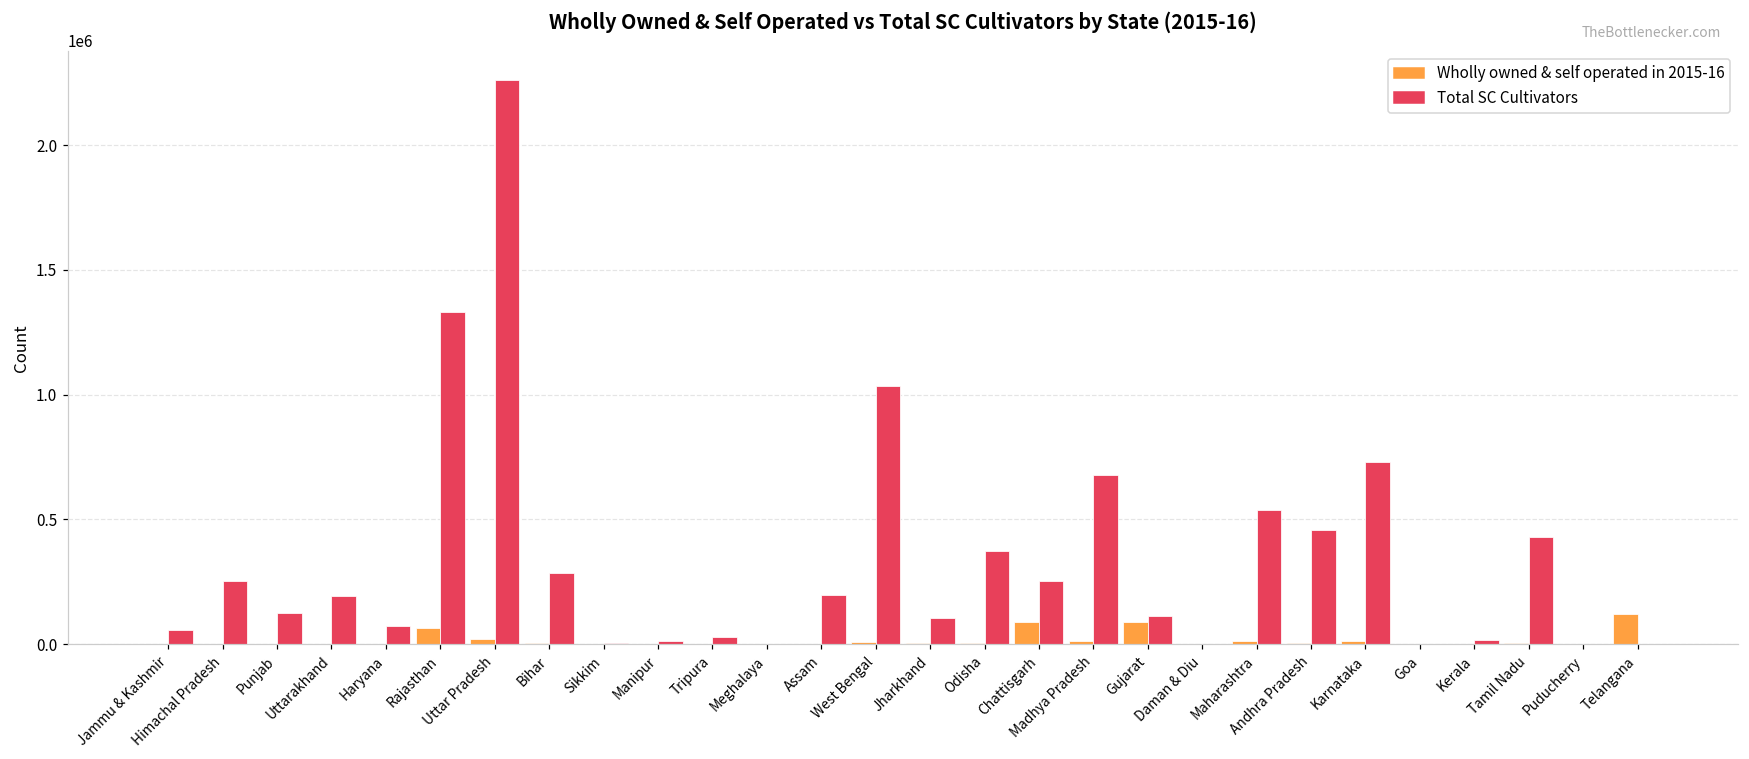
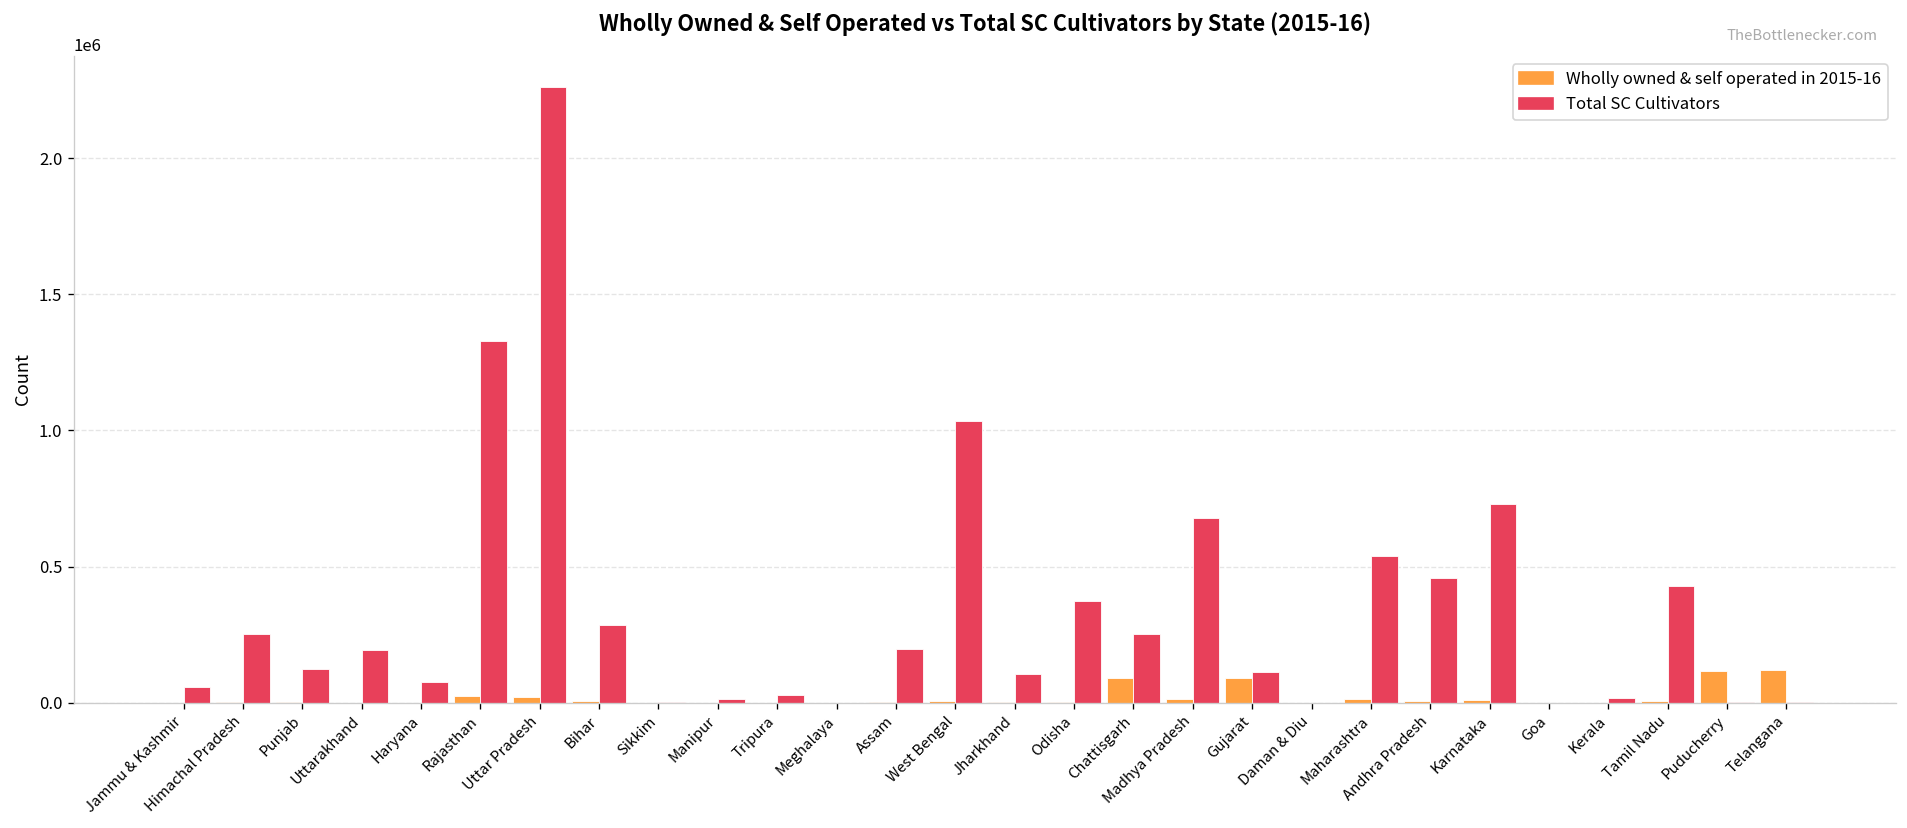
Wholly owned & self operated in 2015-16, Rajasthan: 60000 -> 20000
Wholly owned & self operated in 2015-16, Puducherry: 0 -> 120000
